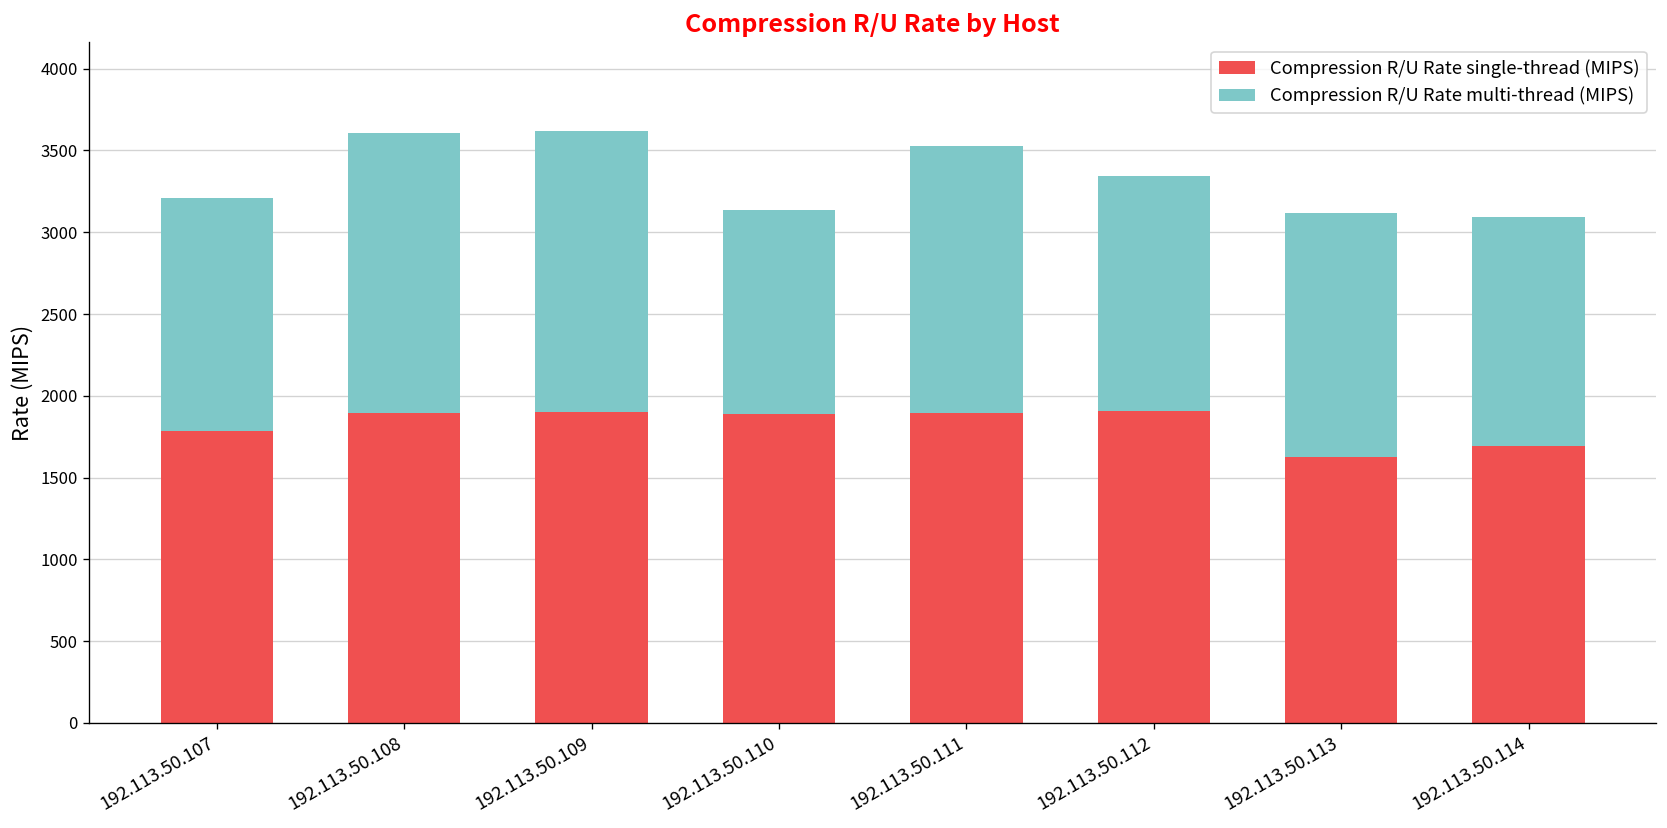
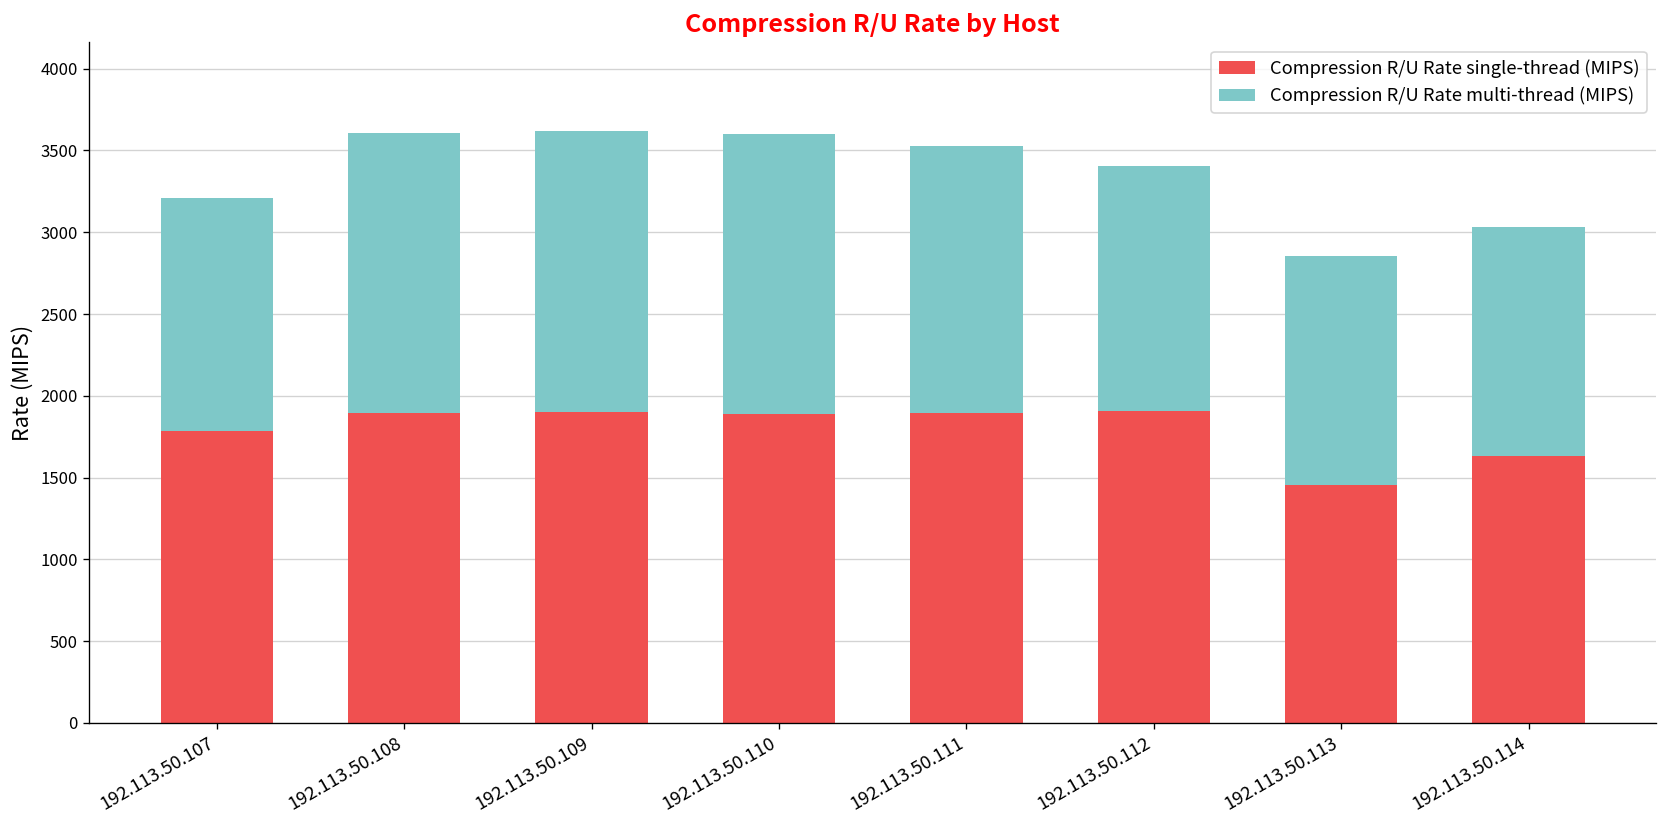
Compression R/U Rate multi-thread (MIPS), 192.113.50.110: 1250 -> 1720
Compression R/U Rate multi-thread (MIPS), 192.113.50.112: 1440 -> 1500
Compression R/U Rate single-thread (MIPS), 192.113.50.113: 1630 -> 1450
Compression R/U Rate multi-thread (MIPS), 192.113.50.113: 1490 -> 1400
Compression R/U Rate single-thread (MIPS), 192.113.50.114: 1690 -> 1630
